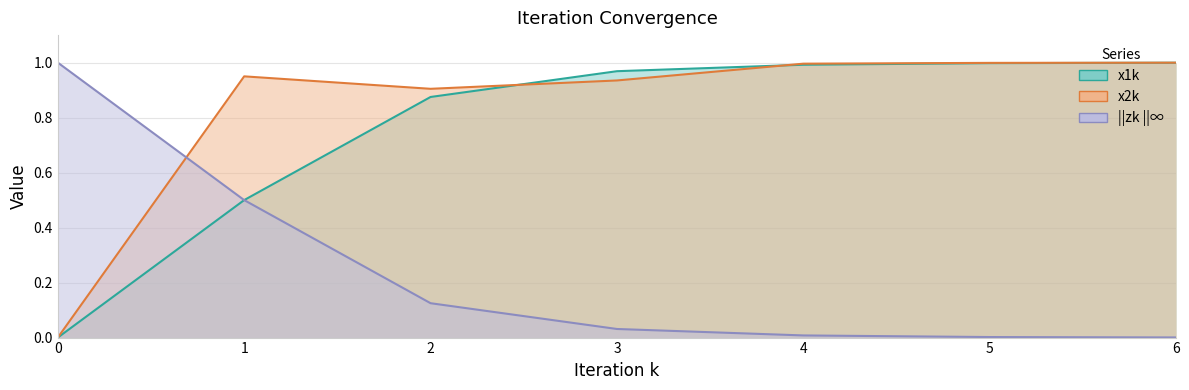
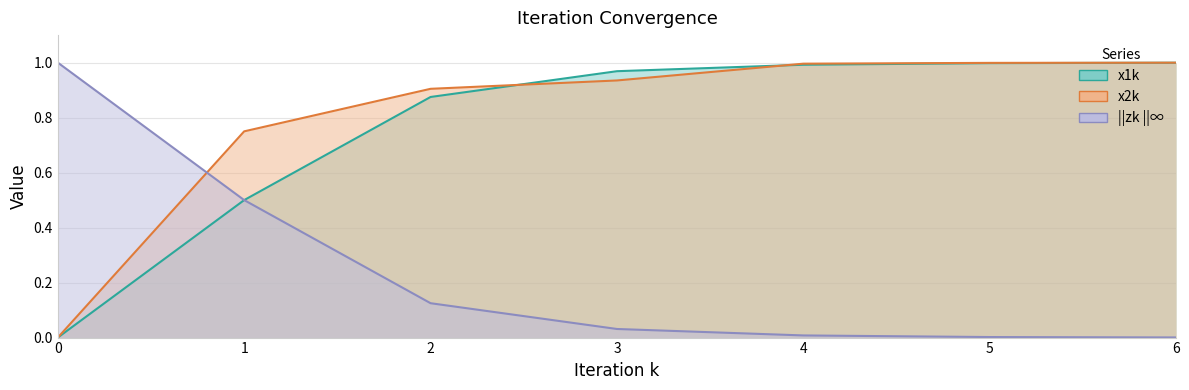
x2k, 1: 0.95 -> 0.75
